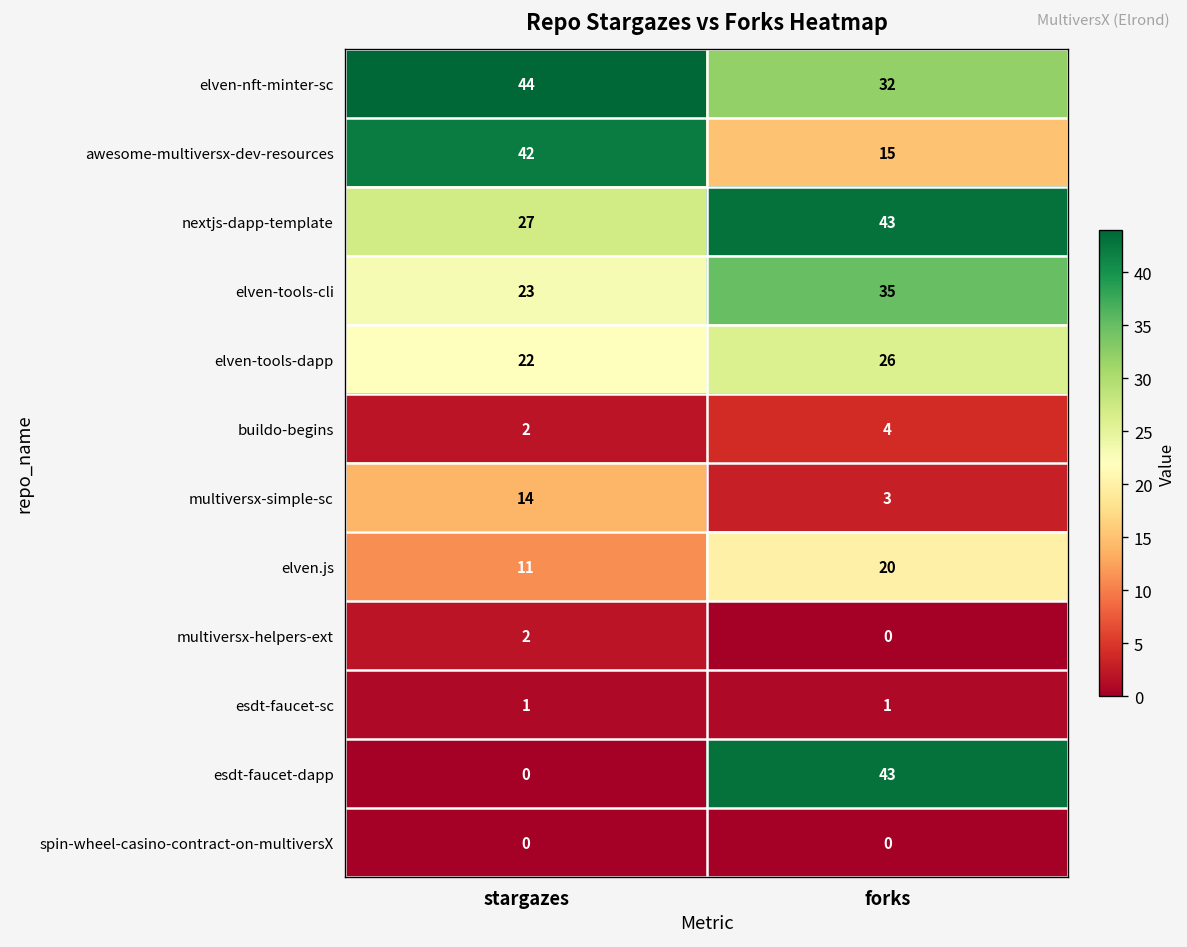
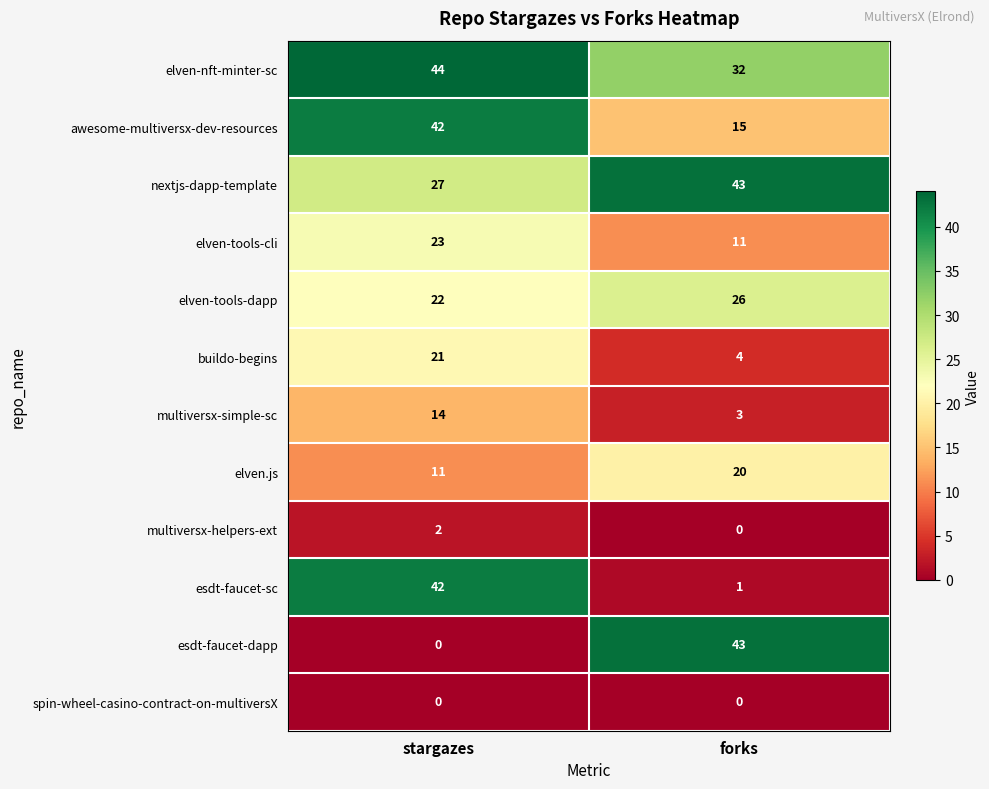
elven-tools-cli, forks: 35 -> 11
buildo-begins, stargazes: 2 -> 21
esdt-faucet-sc, stargazes: 1 -> 42
